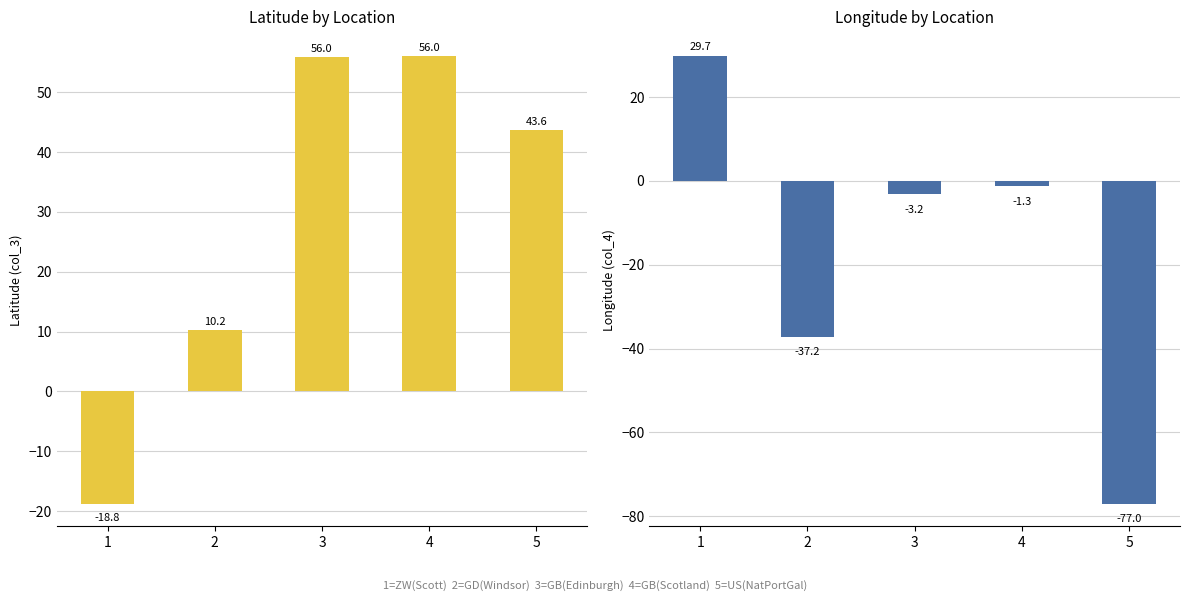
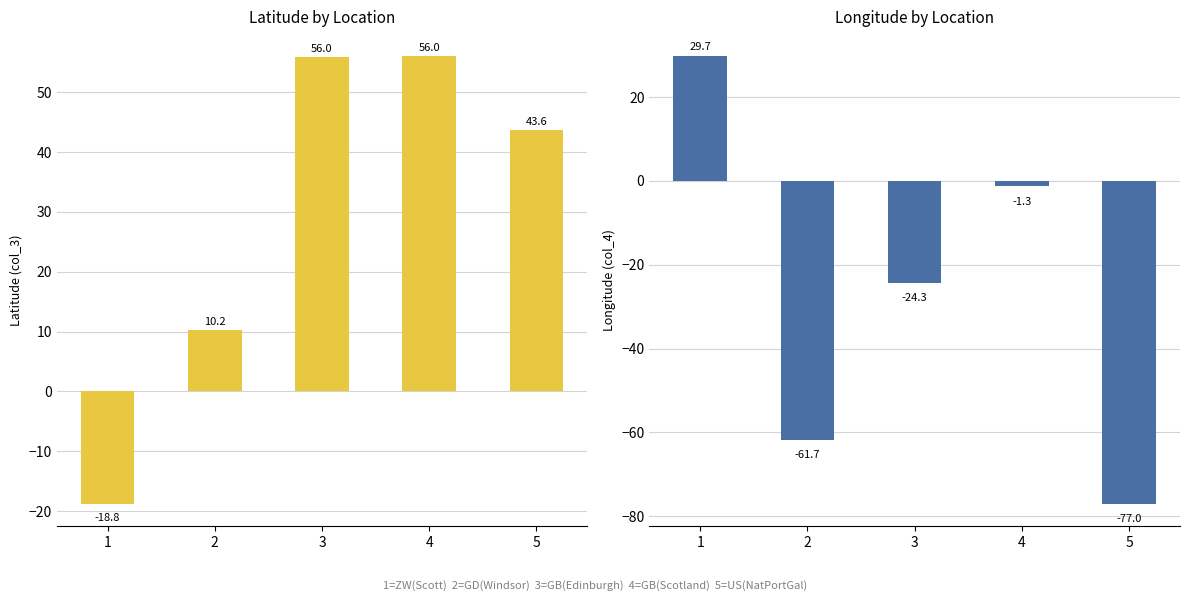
Longitude by Location, 2: -37.2 -> -61.7
Longitude by Location, 3: -3.2 -> -24.3
